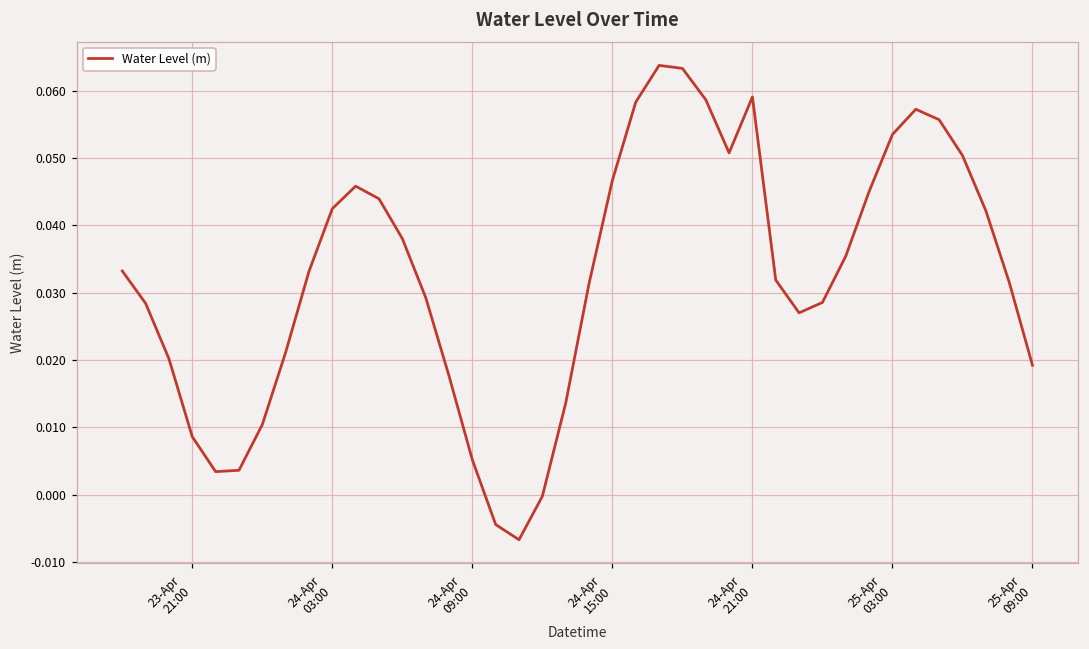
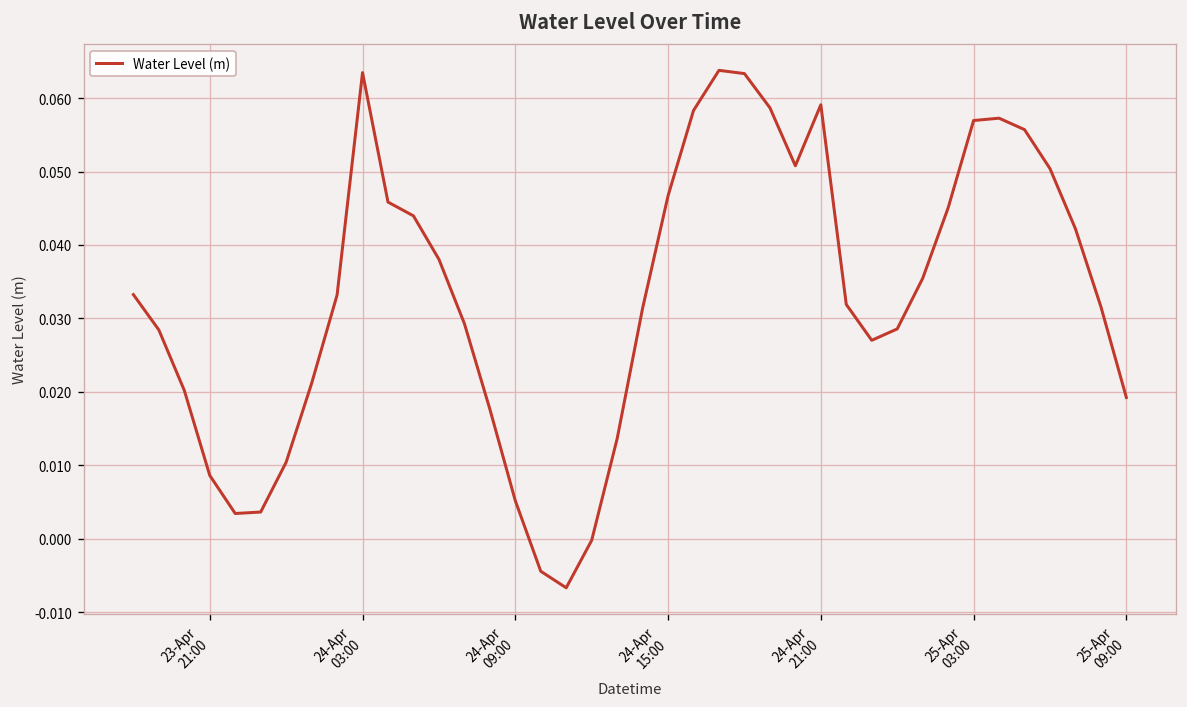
24-Apr 03:00: 0.042 -> 0.063
25-Apr 03:00: 0.054 -> 0.057
